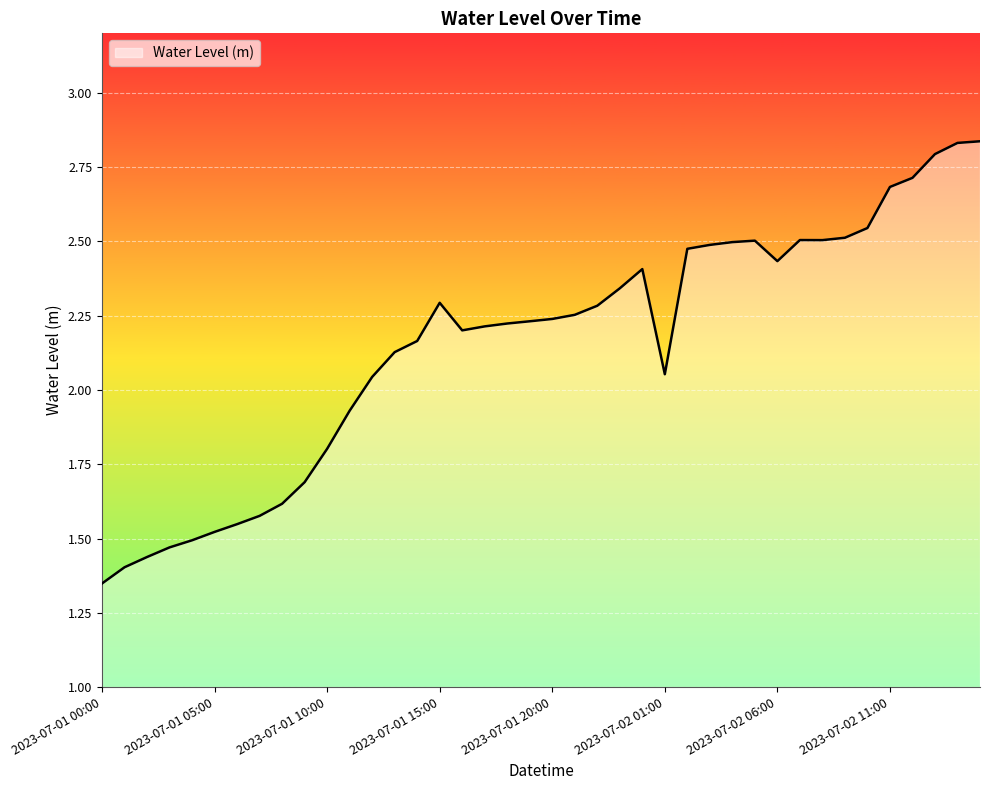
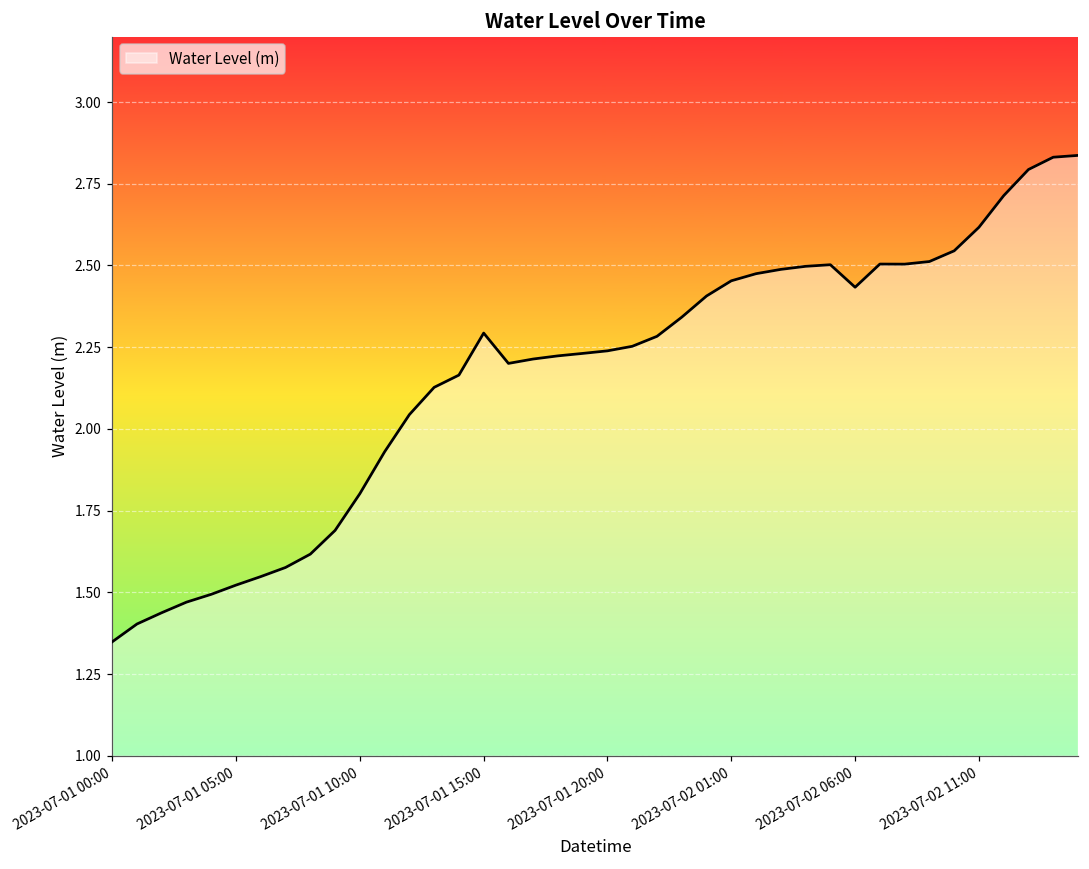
2023-07-02 01:00: 2.05 -> 2.45
2023-07-02 11:00: 2.68 -> 2.62
